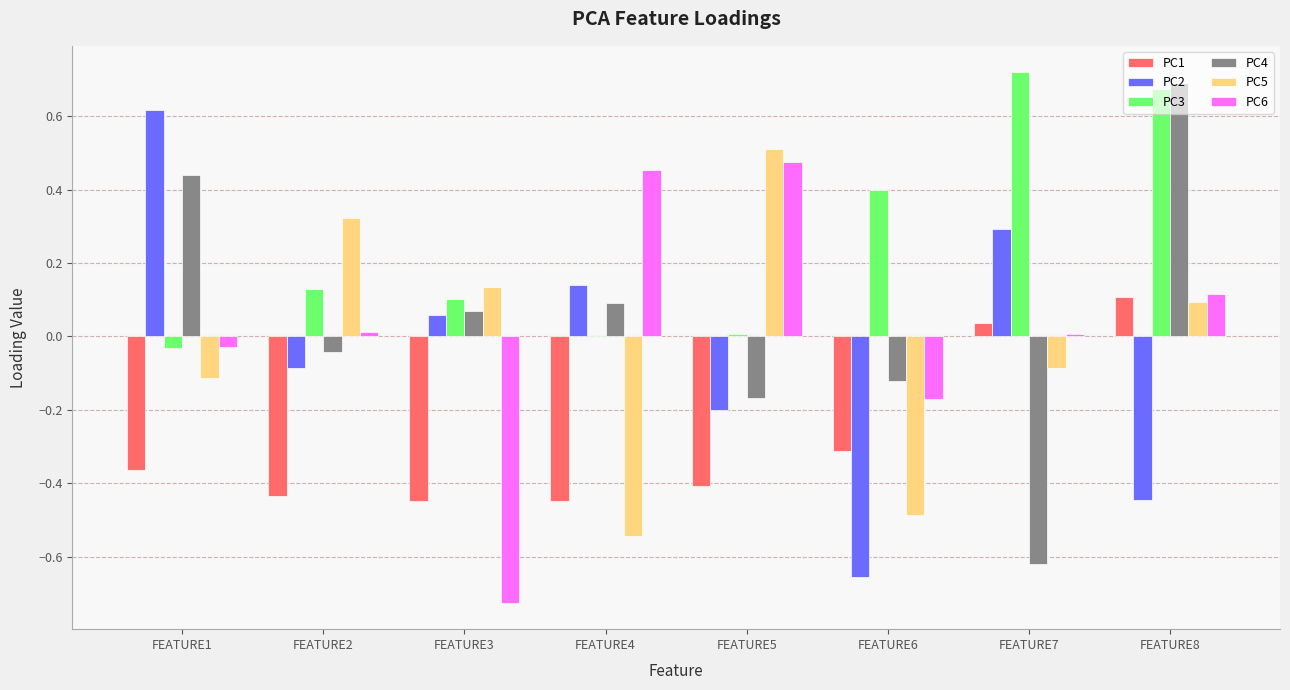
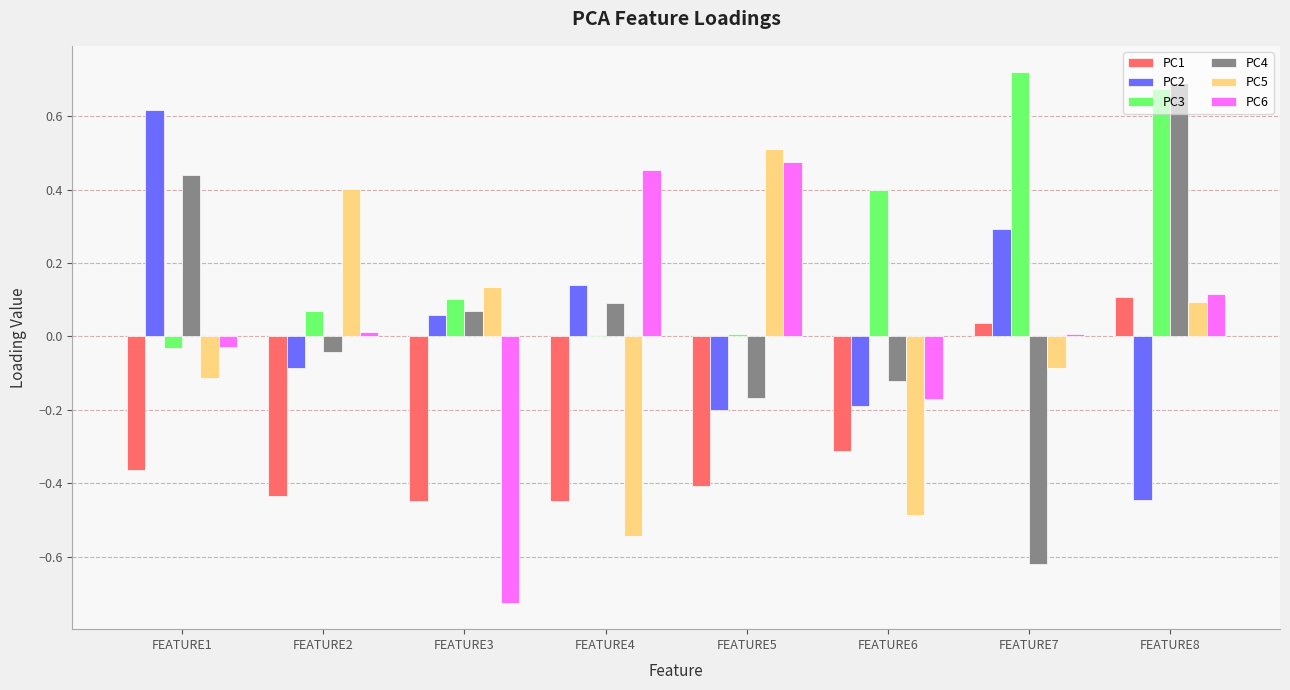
PC3, FEATURE2: 0.13 -> 0.07
PC5, FEATURE2: 0.32 -> 0.40
PC2, FEATURE6: -0.65 -> -0.19
